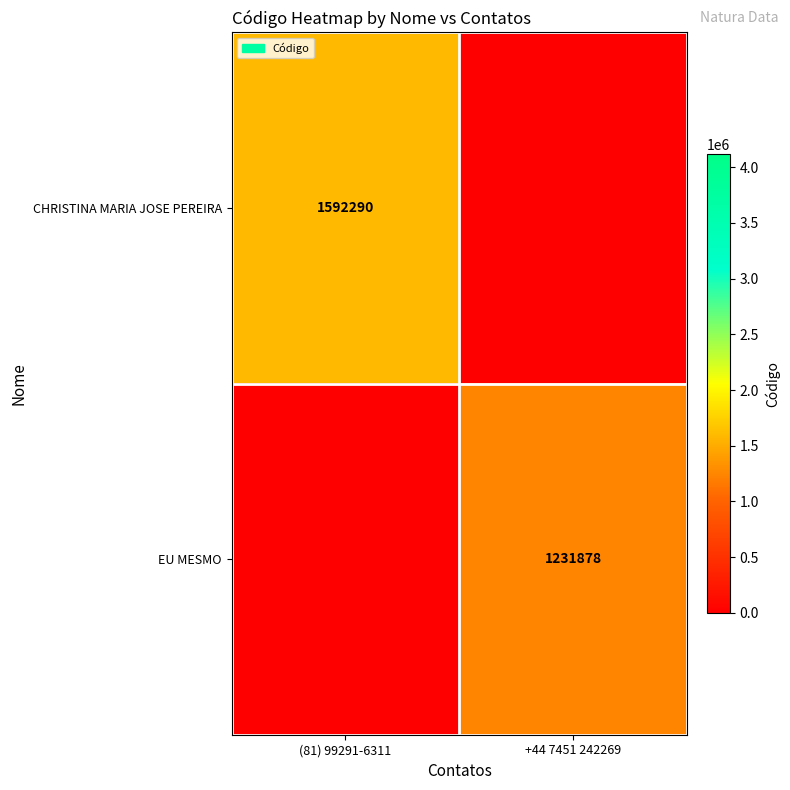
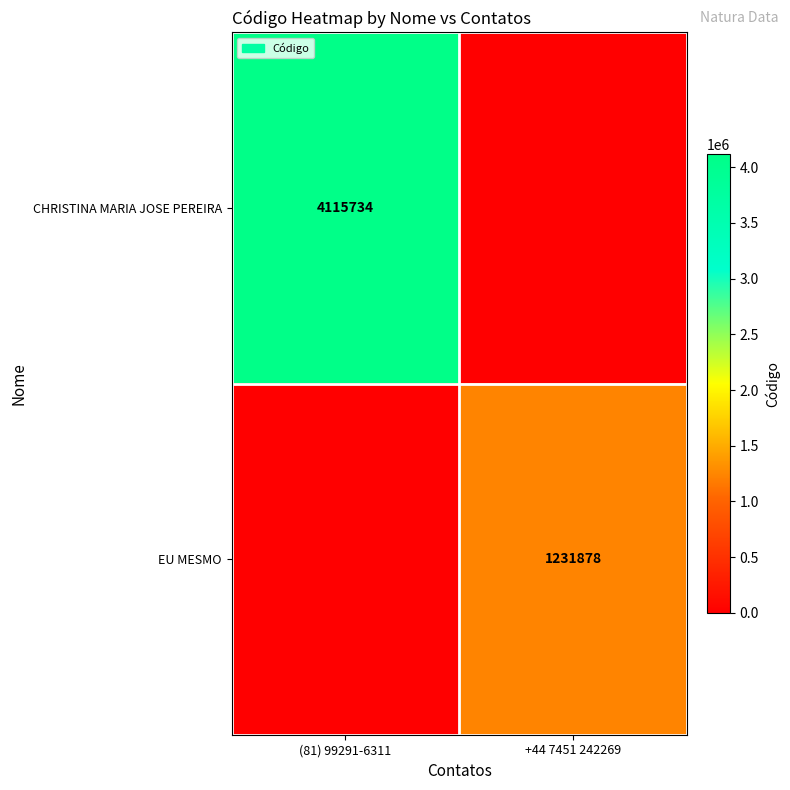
CHRISTINA MARIA JOSE PEREIRA, (81) 99291-6311: 1592290 -> 4115734
